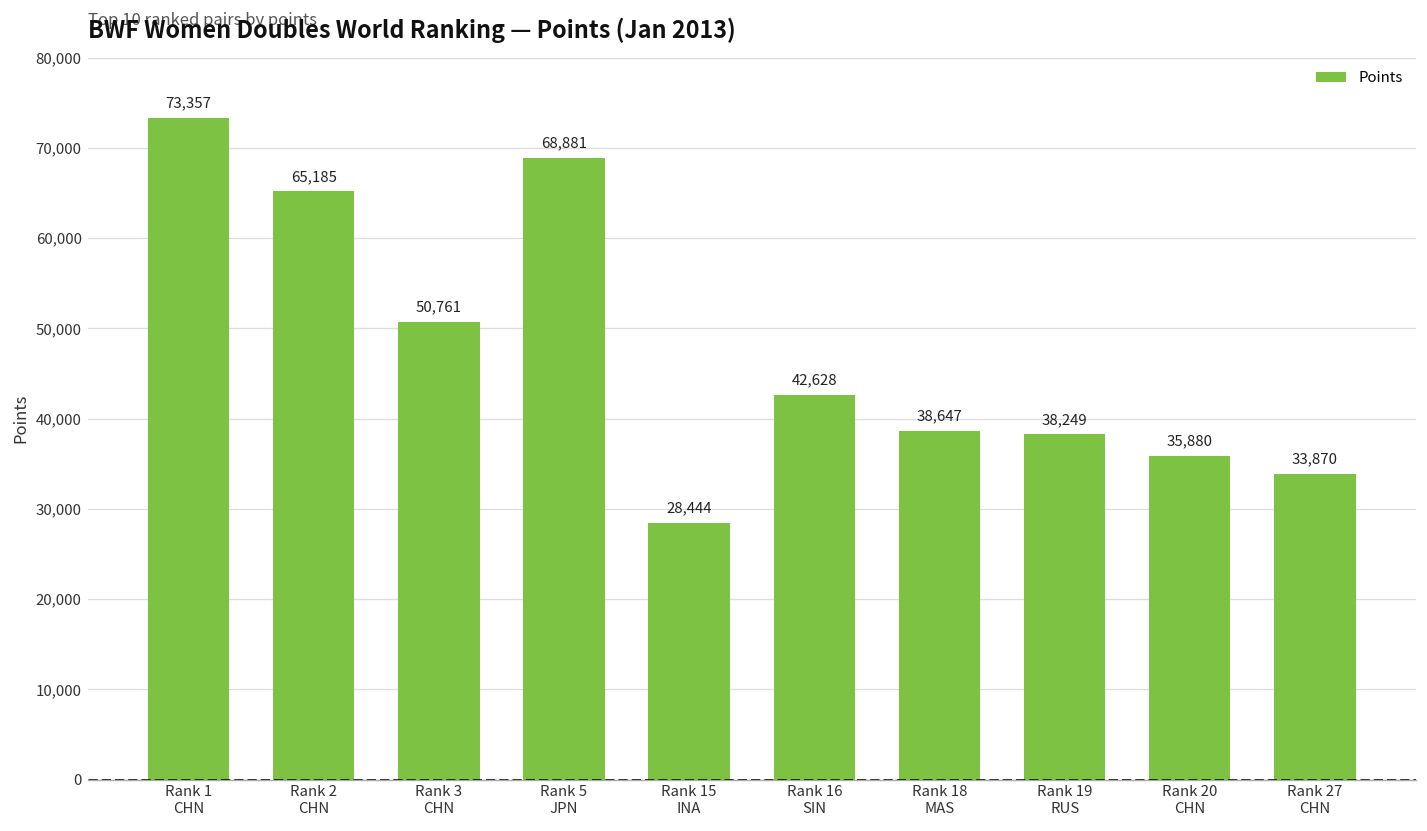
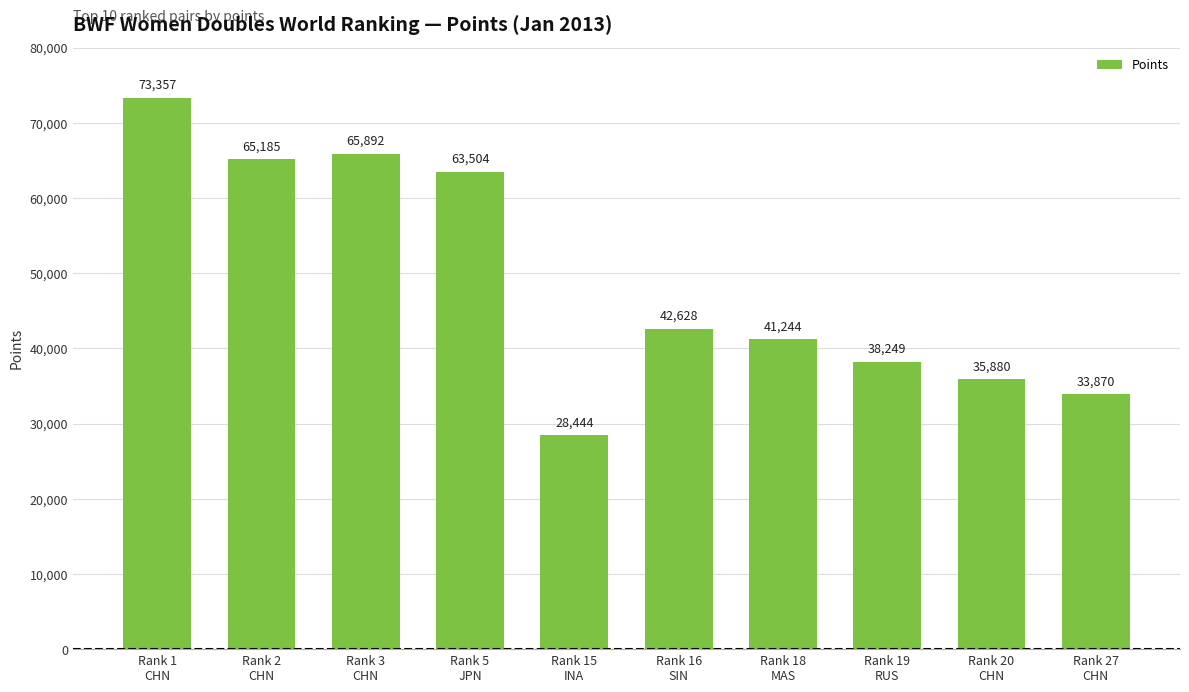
Rank 3 CHN: 50,761 -> 65,892
Rank 5 JPN: 68,881 -> 63,504
Rank 18 MAS: 38,647 -> 41,244
